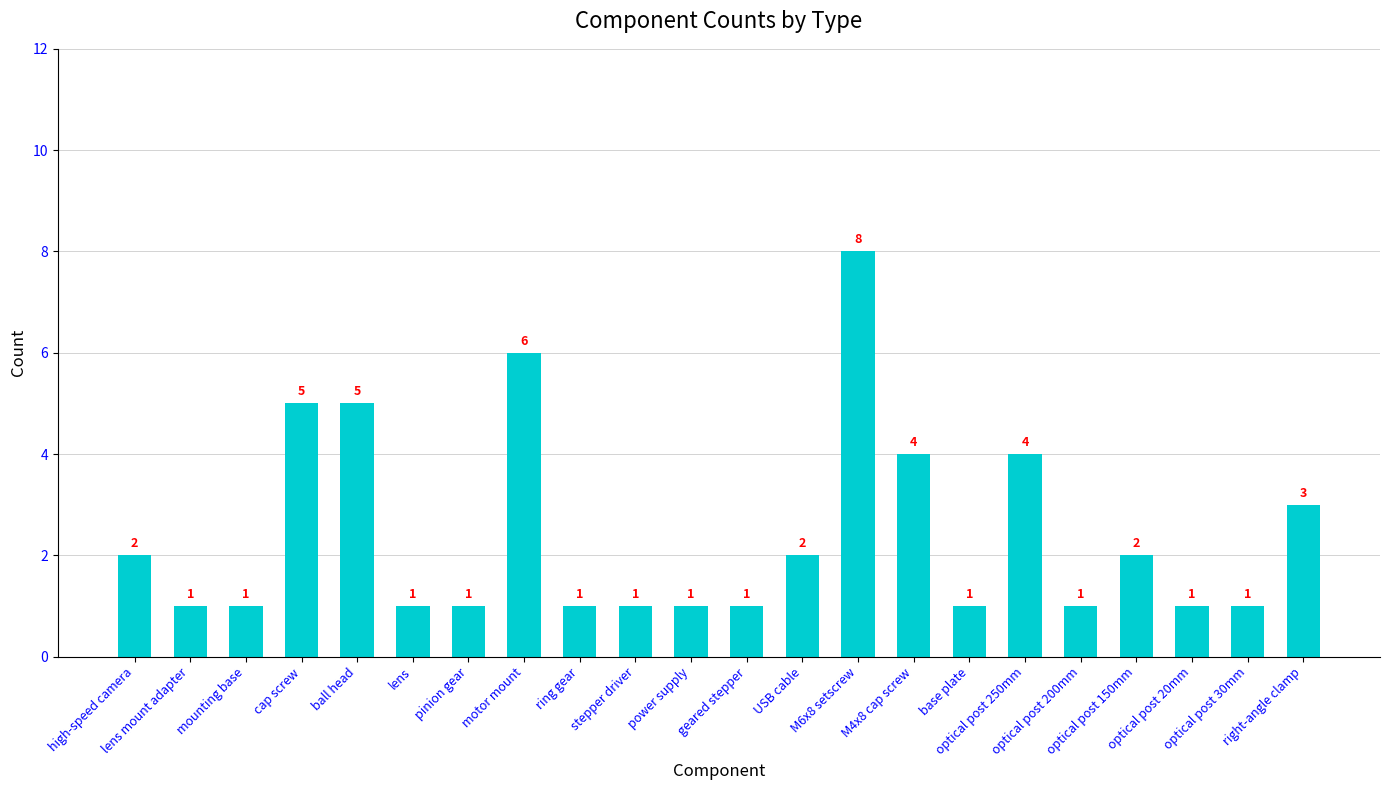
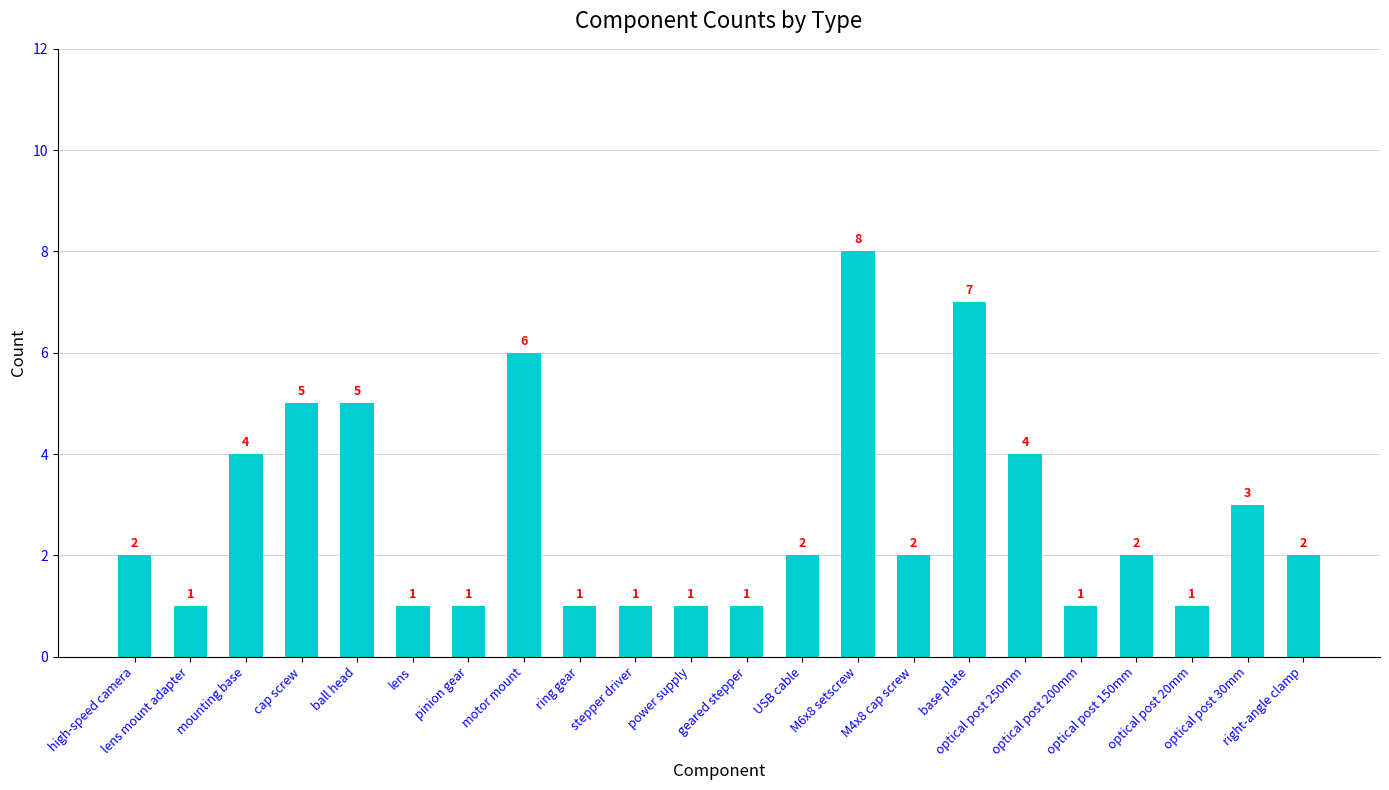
mounting base: 1 -> 4
M4x8 cap screw: 4 -> 2
base plate: 1 -> 7
optical post 30mm: 1 -> 3
right-angle clamp: 3 -> 2
